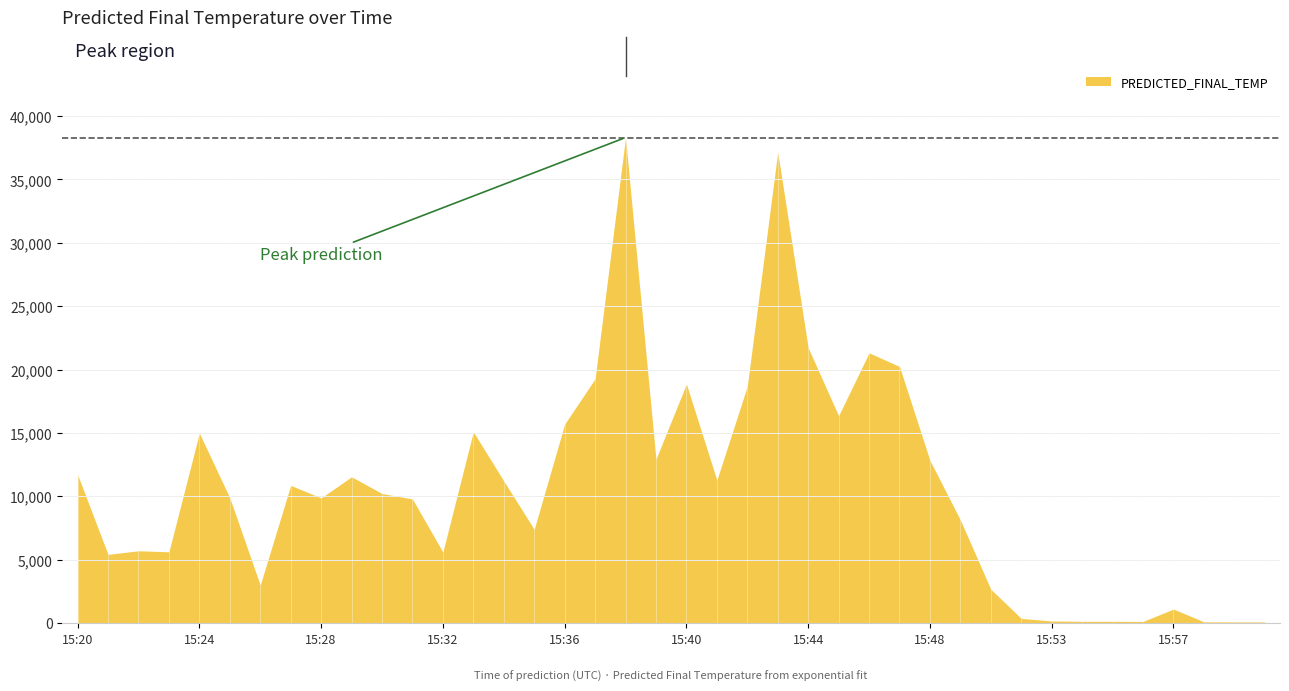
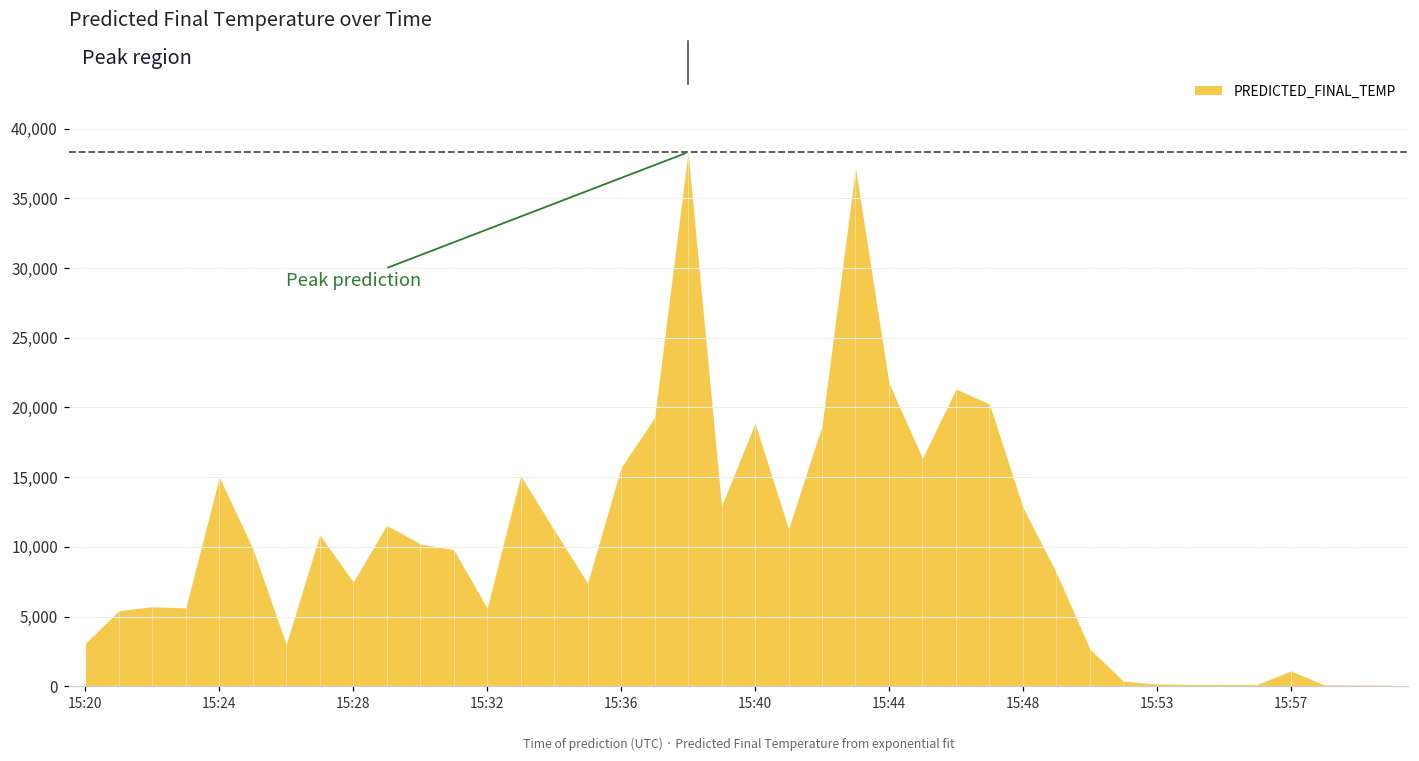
15:20: 11,700 -> 3,100
15:28: 9,900 -> 7,500
